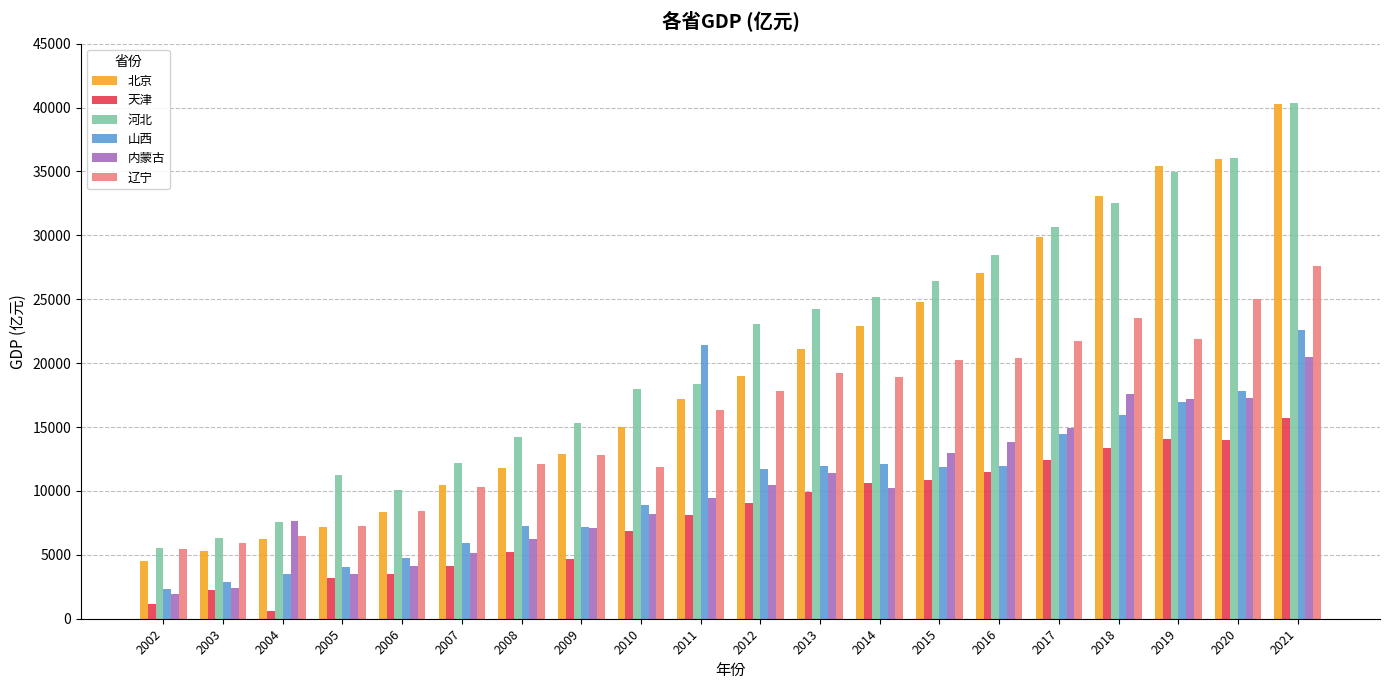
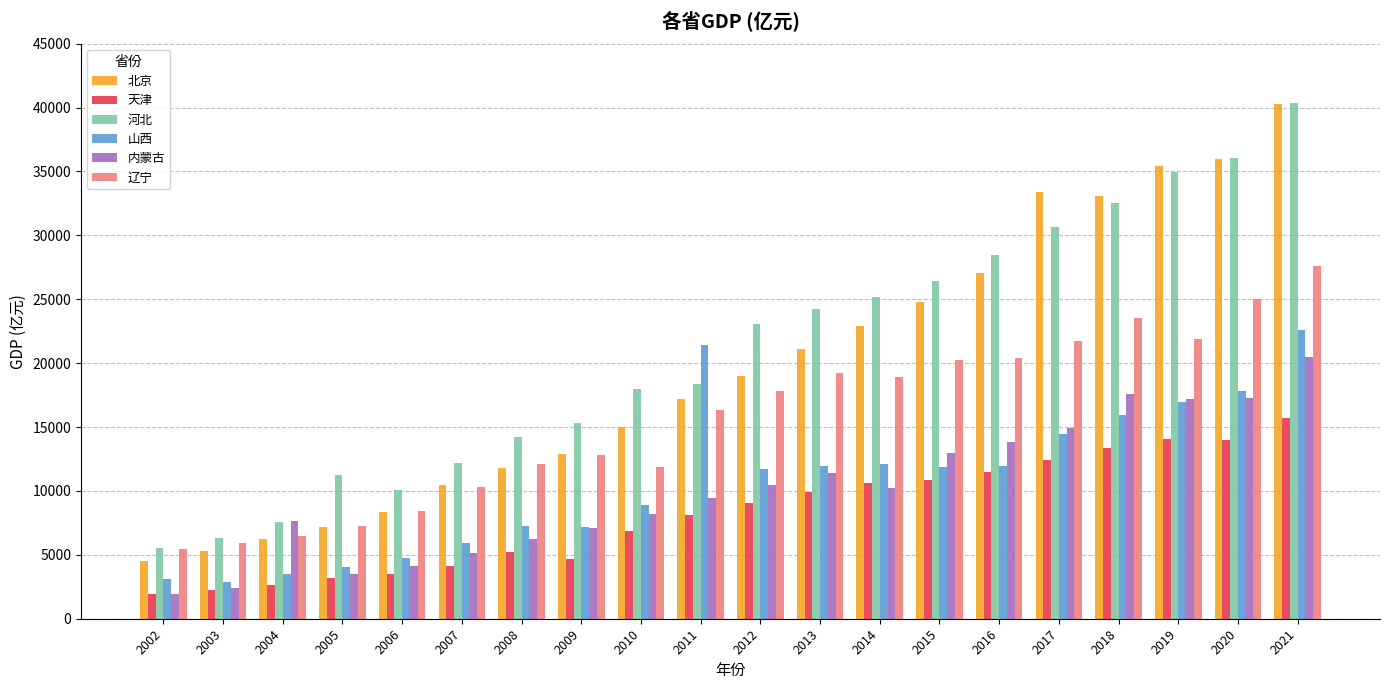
天津, 2002: 1200 -> 1900
山西, 2002: 2300 -> 3100
天津, 2004: 600 -> 2600
北京, 2017: 29900 -> 33400
